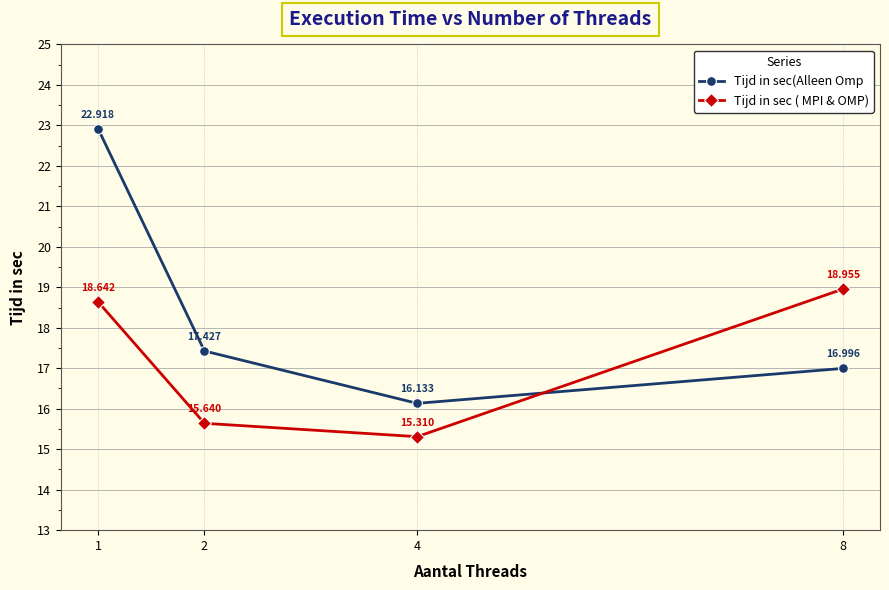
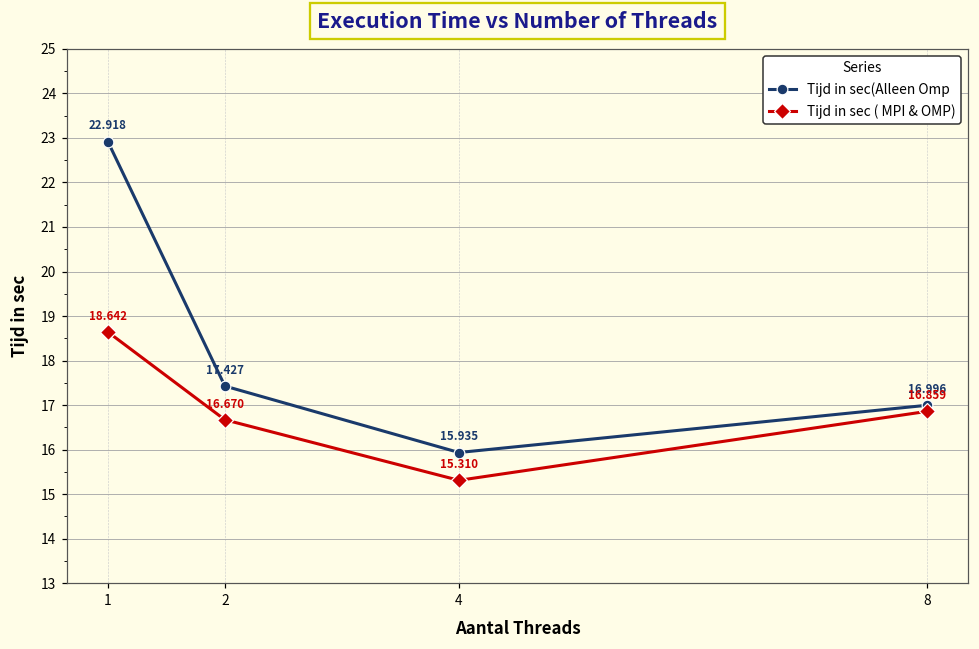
Tijd in sec ( MPI & OMP), 2: 15.640 -> 16.670
Tijd in sec(Alleen Omp, 4: 16.133 -> 15.935
Tijd in sec ( MPI & OMP), 8: 18.955 -> 16.859
